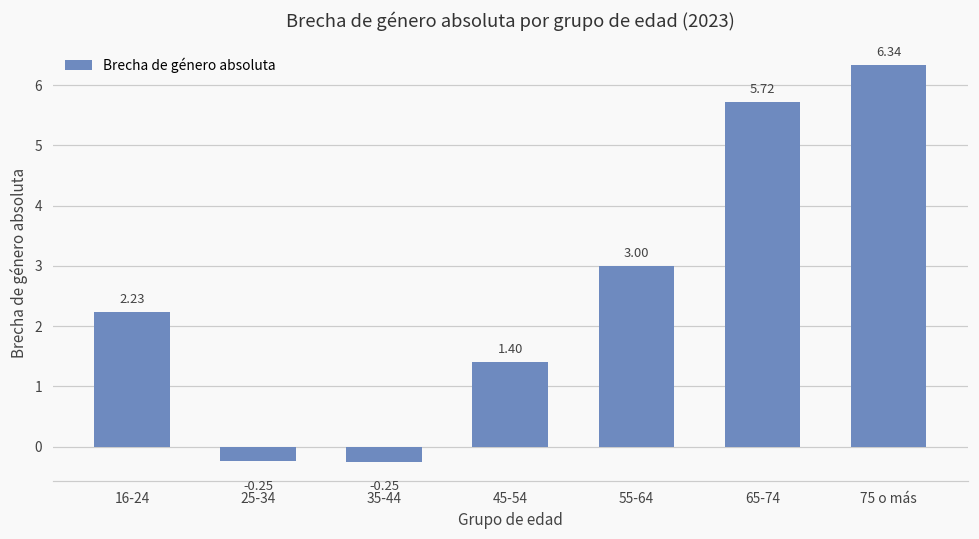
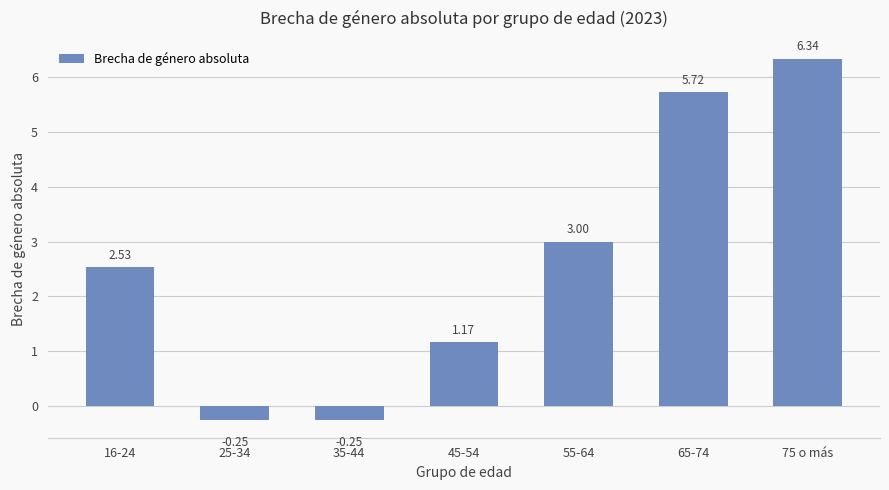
16-24: 2.23 -> 2.53
45-54: 1.40 -> 1.17
